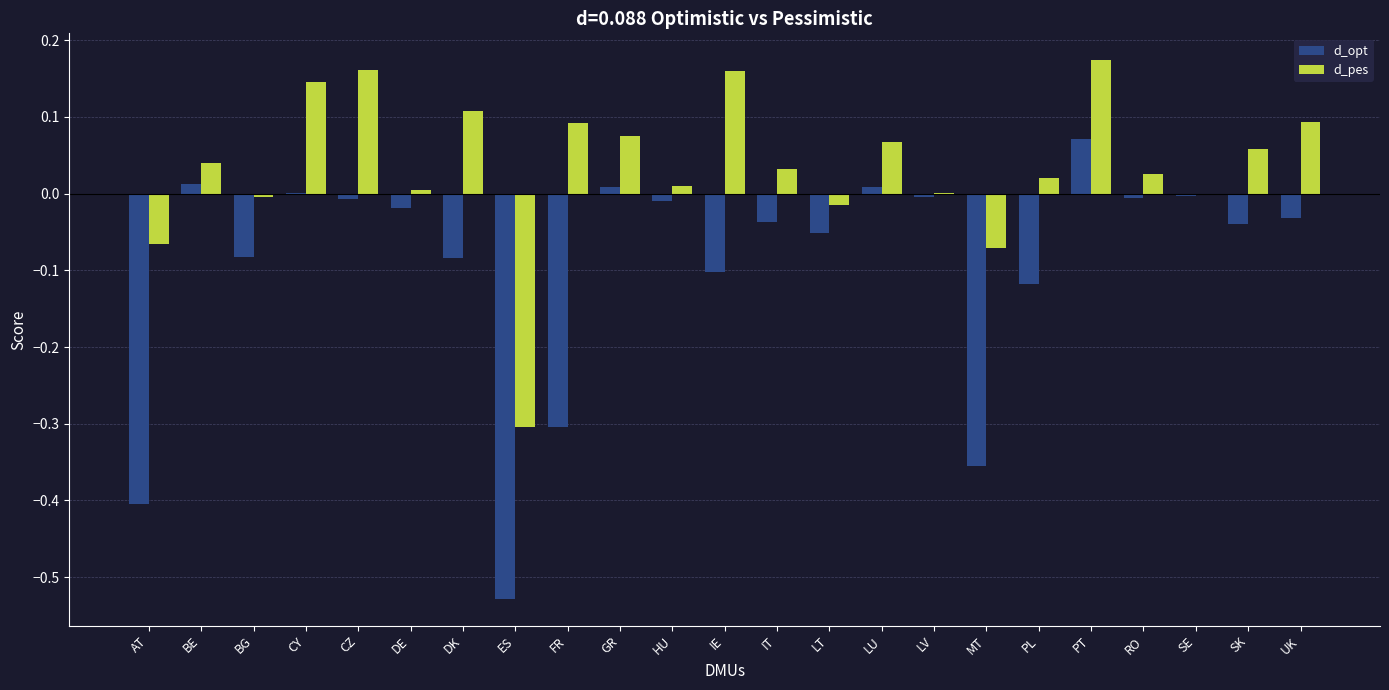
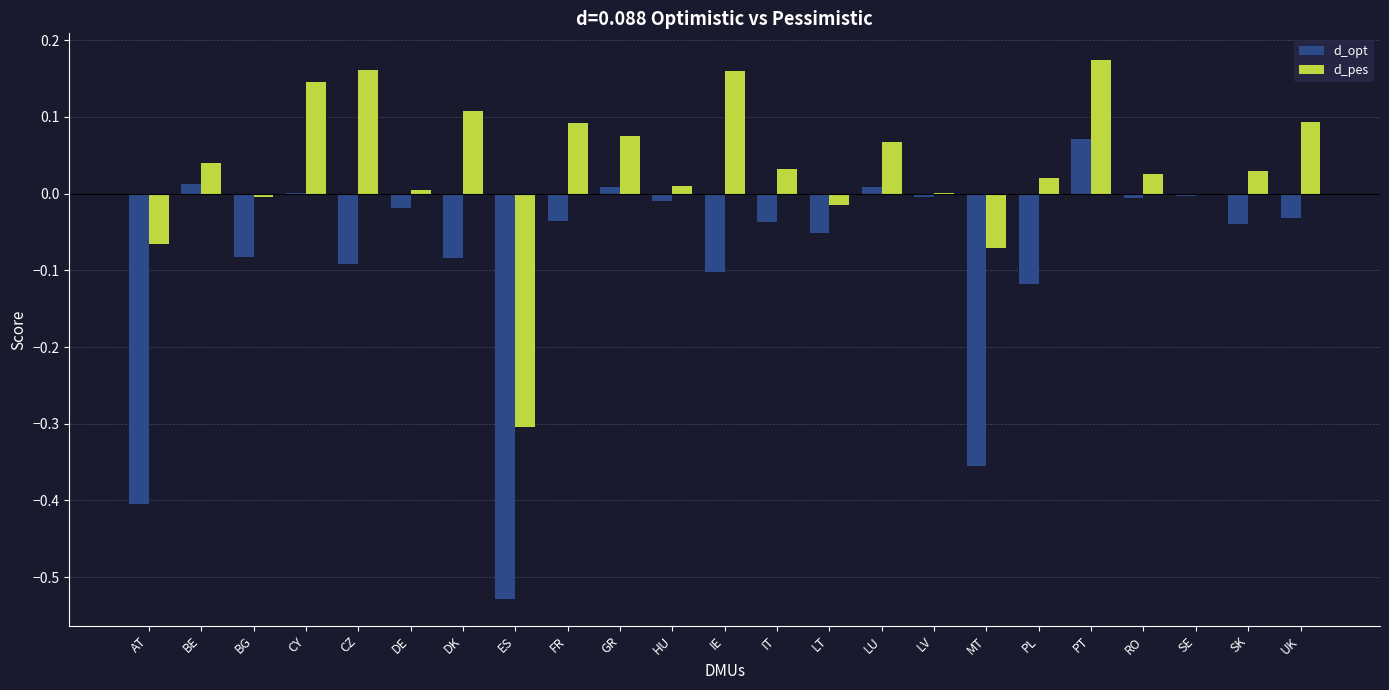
d_opt, CZ: -0.01 -> -0.09
d_opt, FR: -0.30 -> -0.04
d_pes, SK: 0.06 -> 0.03
